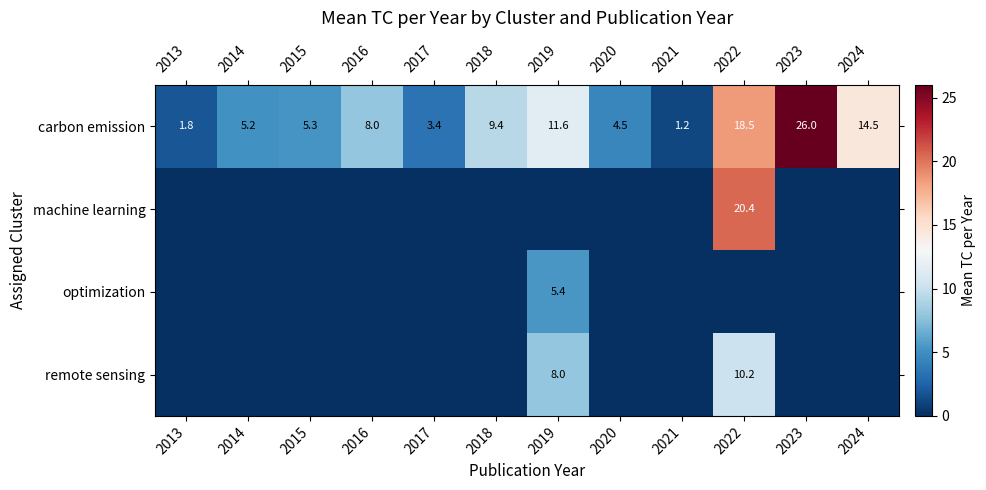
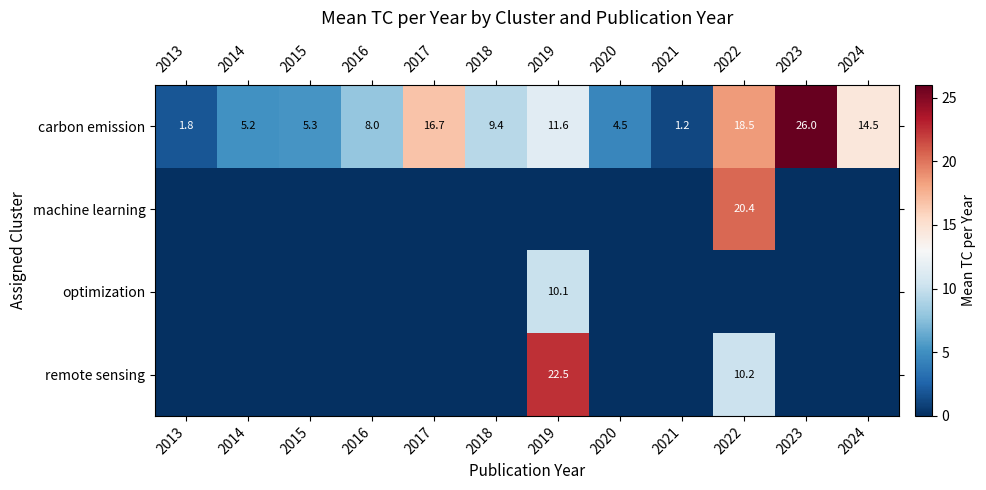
carbon emission, 2017: 3.4 -> 16.7
optimization, 2019: 5.4 -> 10.1
remote sensing, 2019: 8.0 -> 22.5
